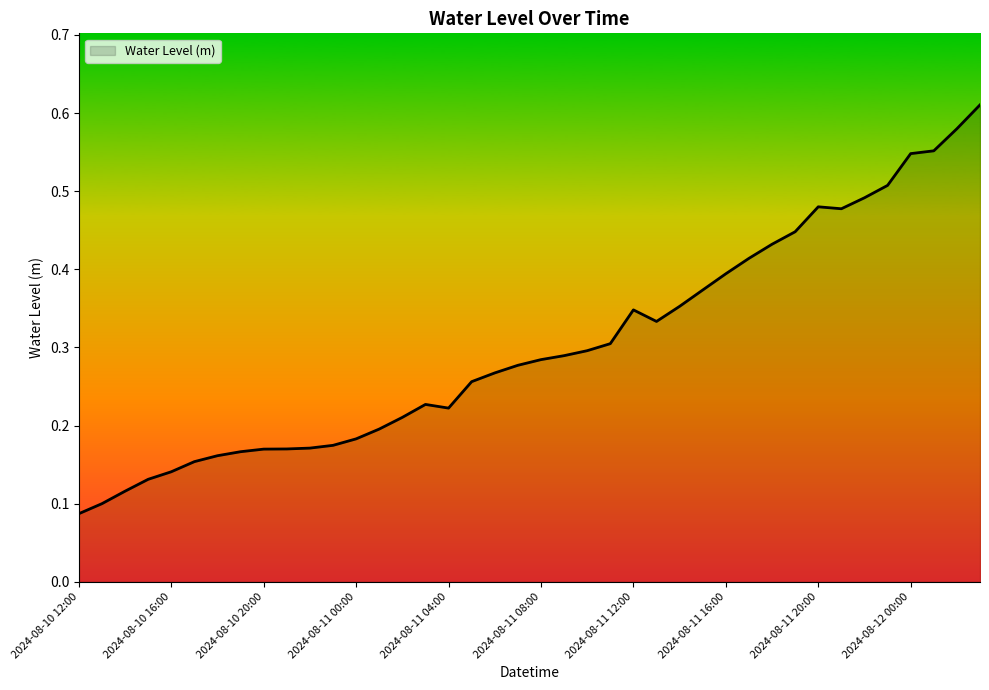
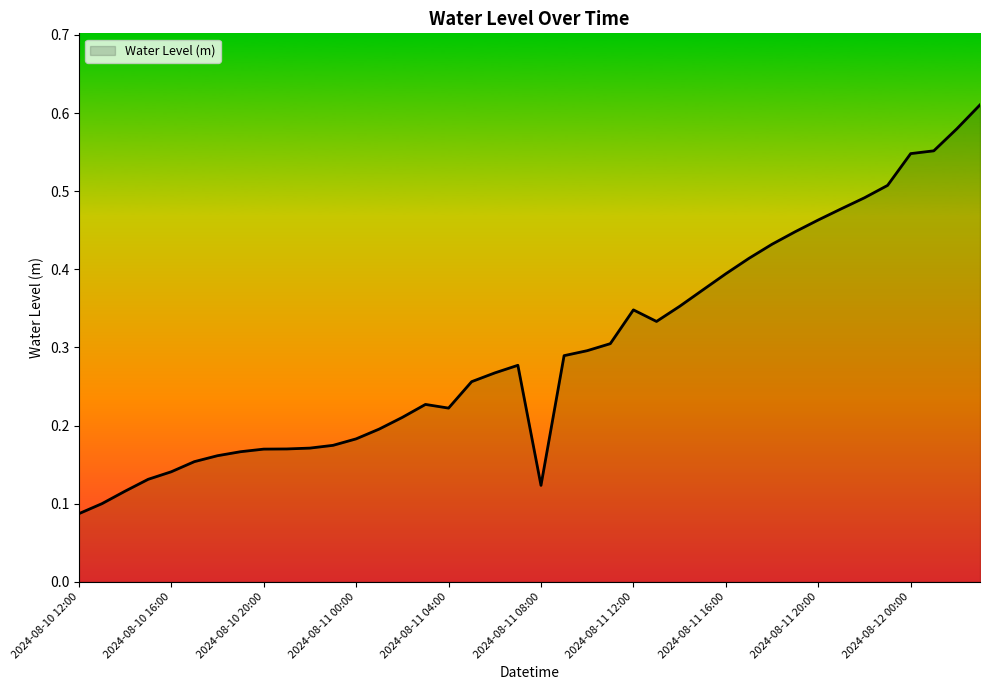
2024-08-11 08:00: 0.28 -> 0.12
2024-08-11 20:00: 0.48 -> 0.46
